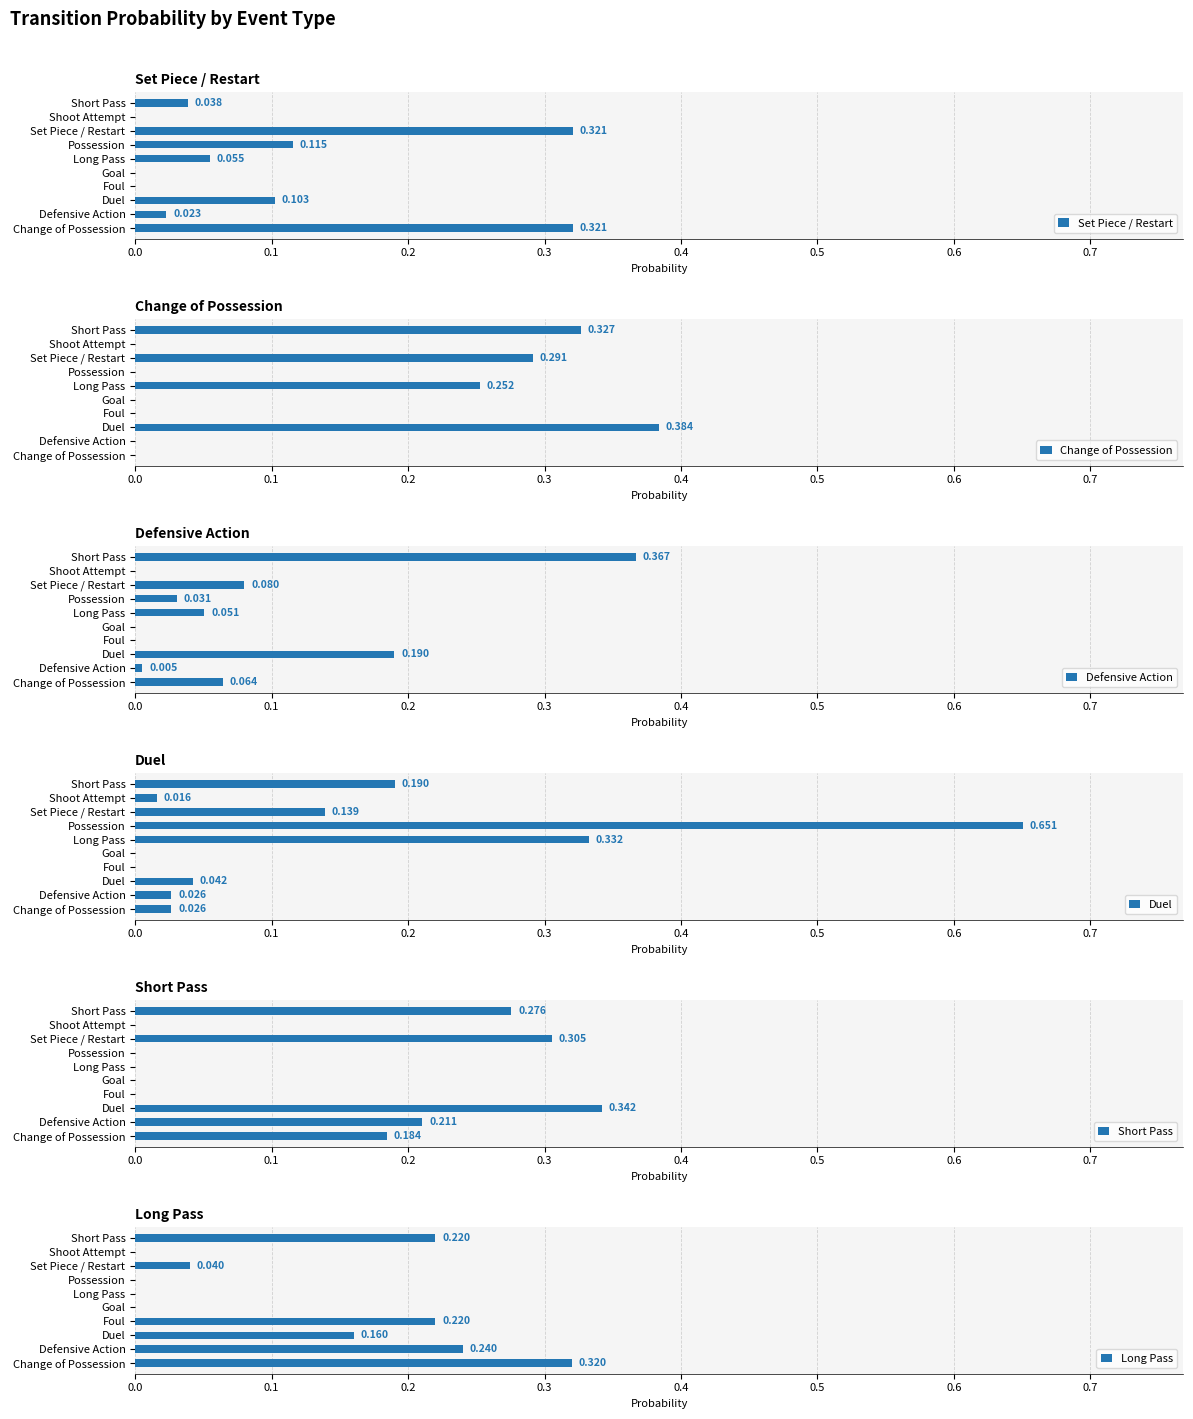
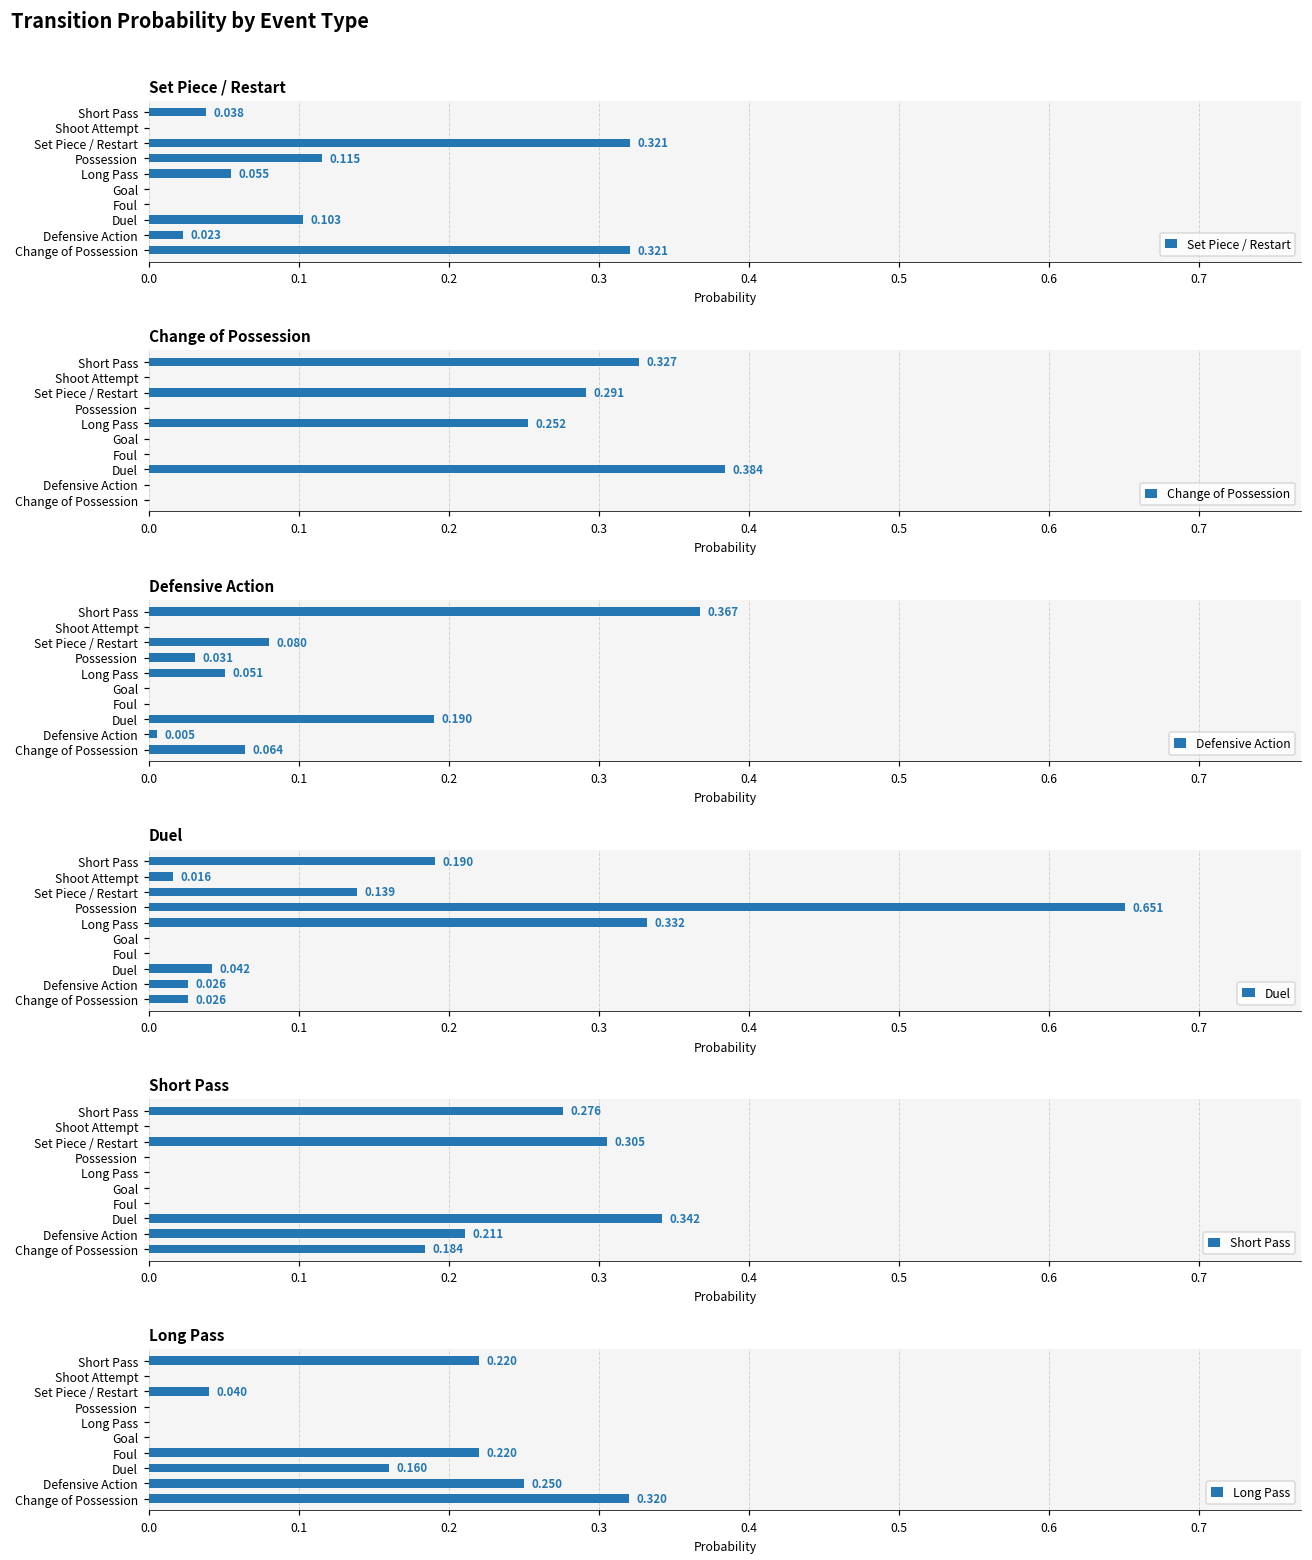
Long Pass, Defensive Action: 0.240 -> 0.250
